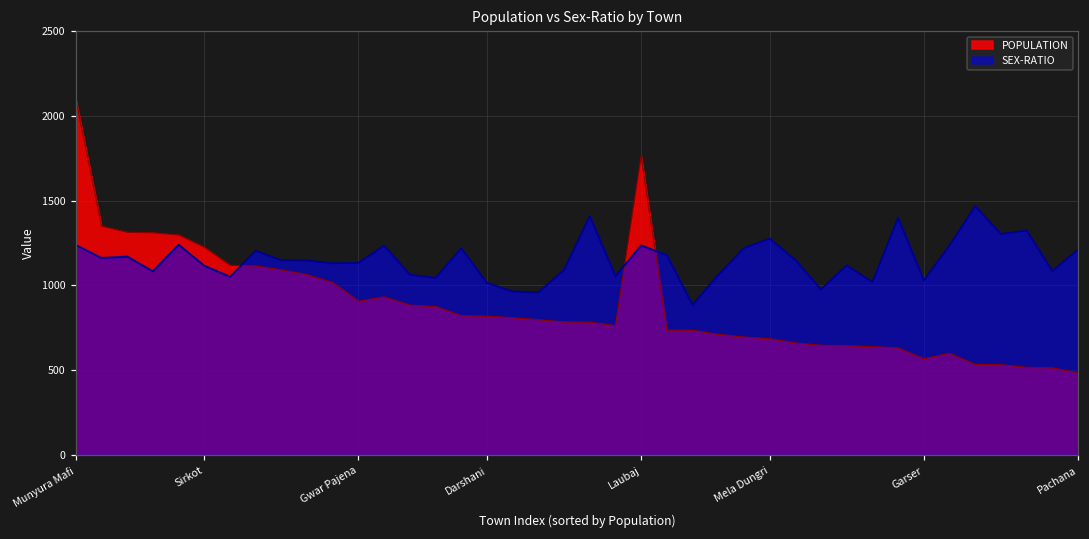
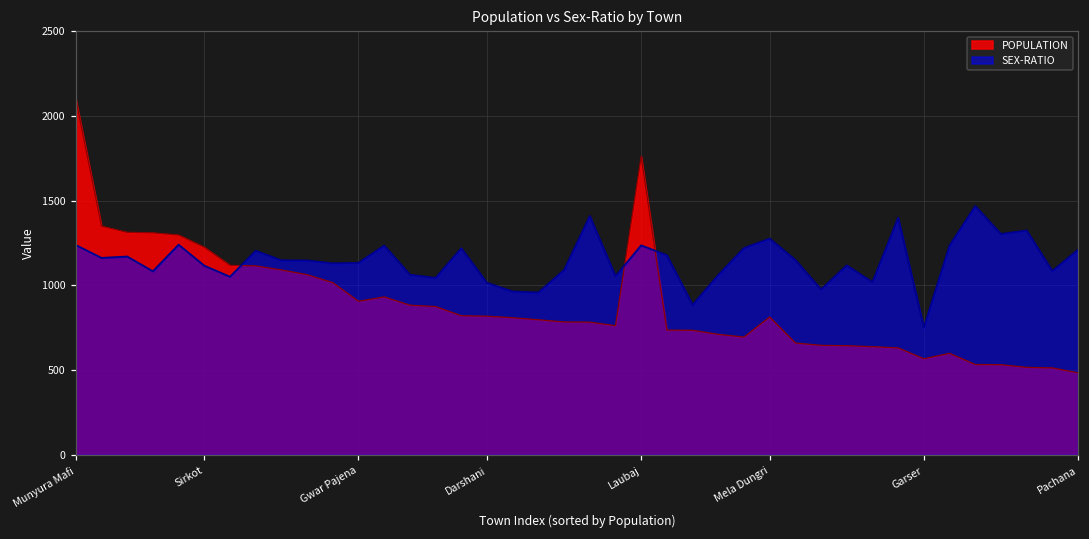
POPULATION, Mela Dungri: 690 -> 810
SEX-RATIO, Garser: 1030 -> 750
